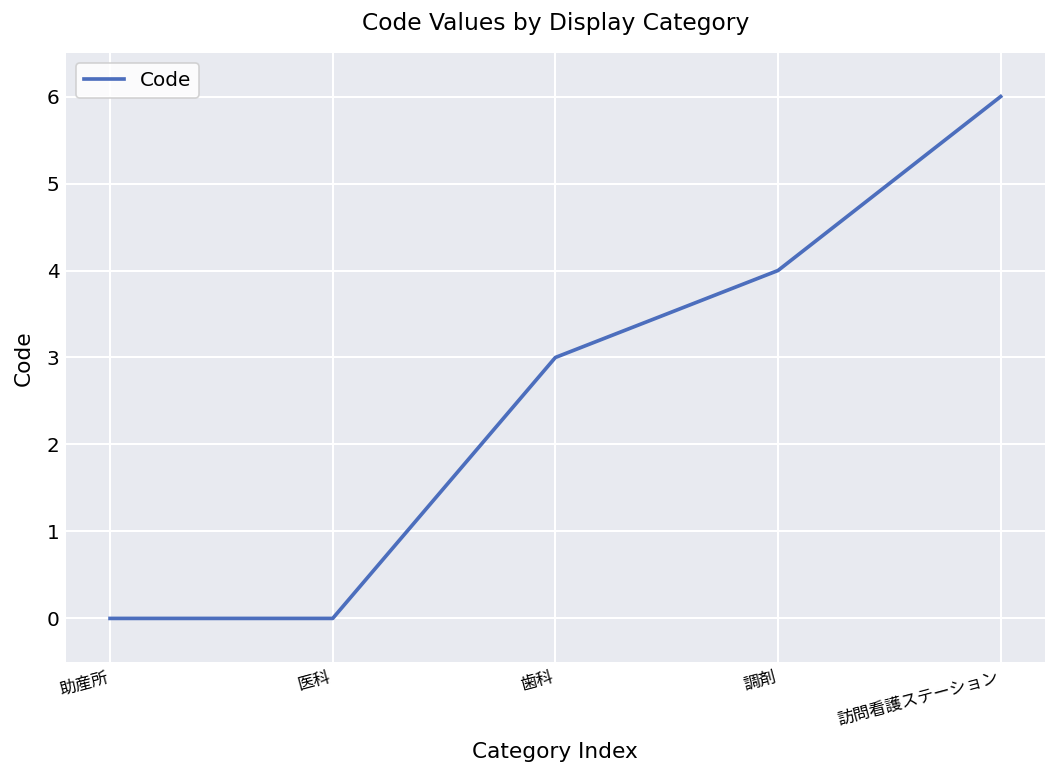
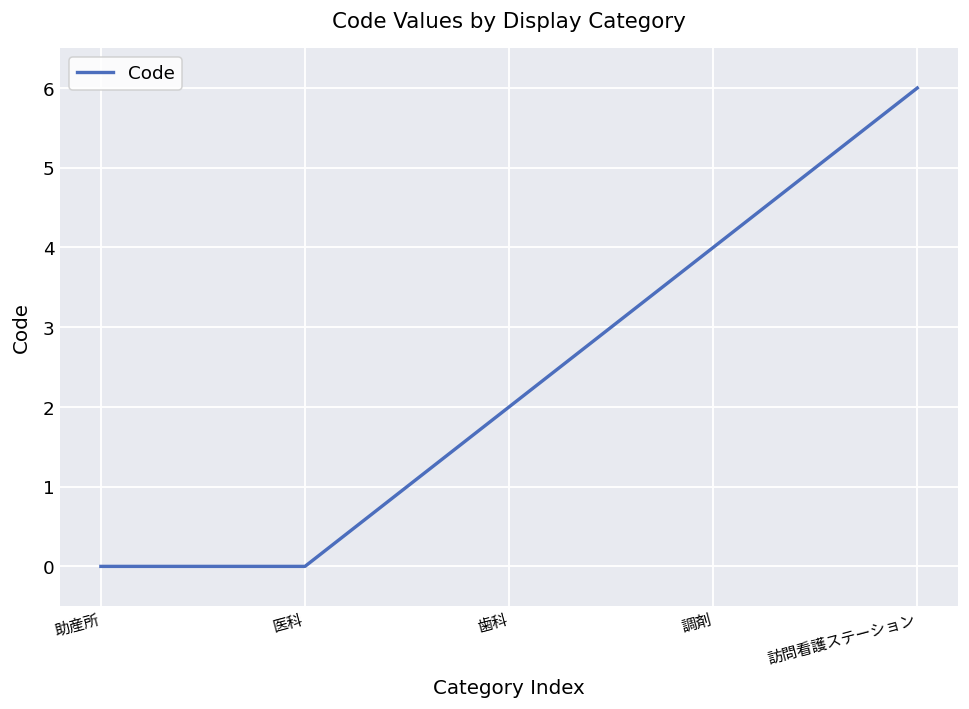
歯科: 3 -> 2
